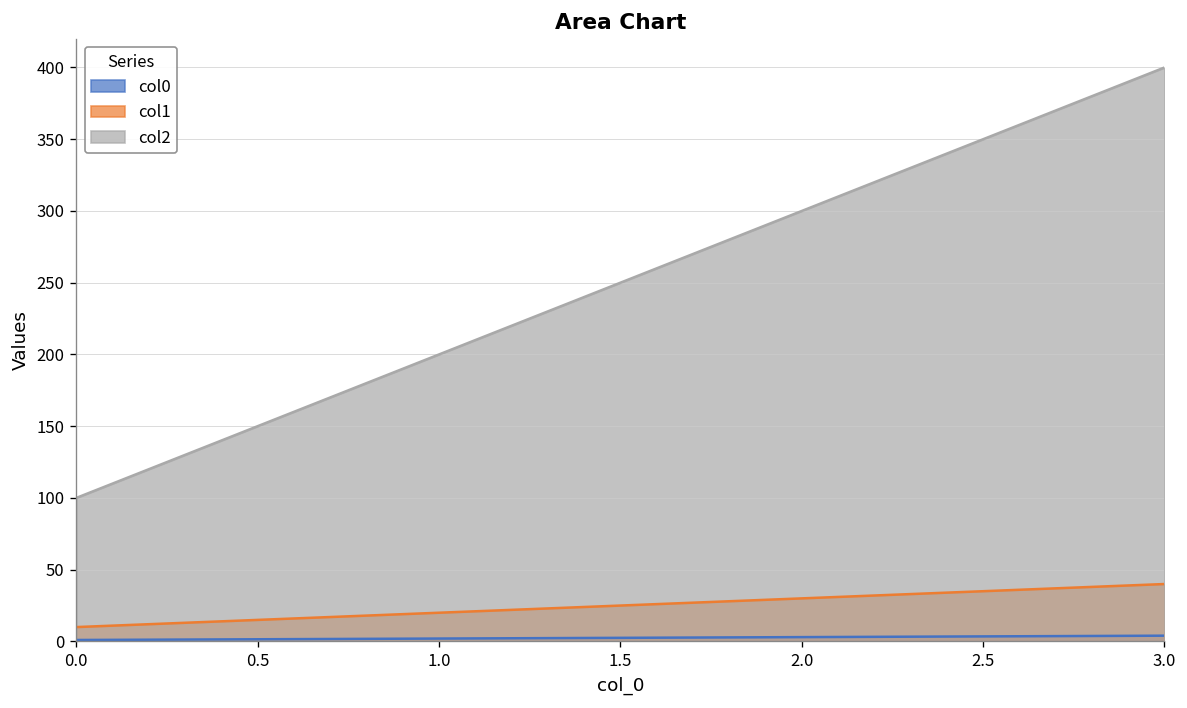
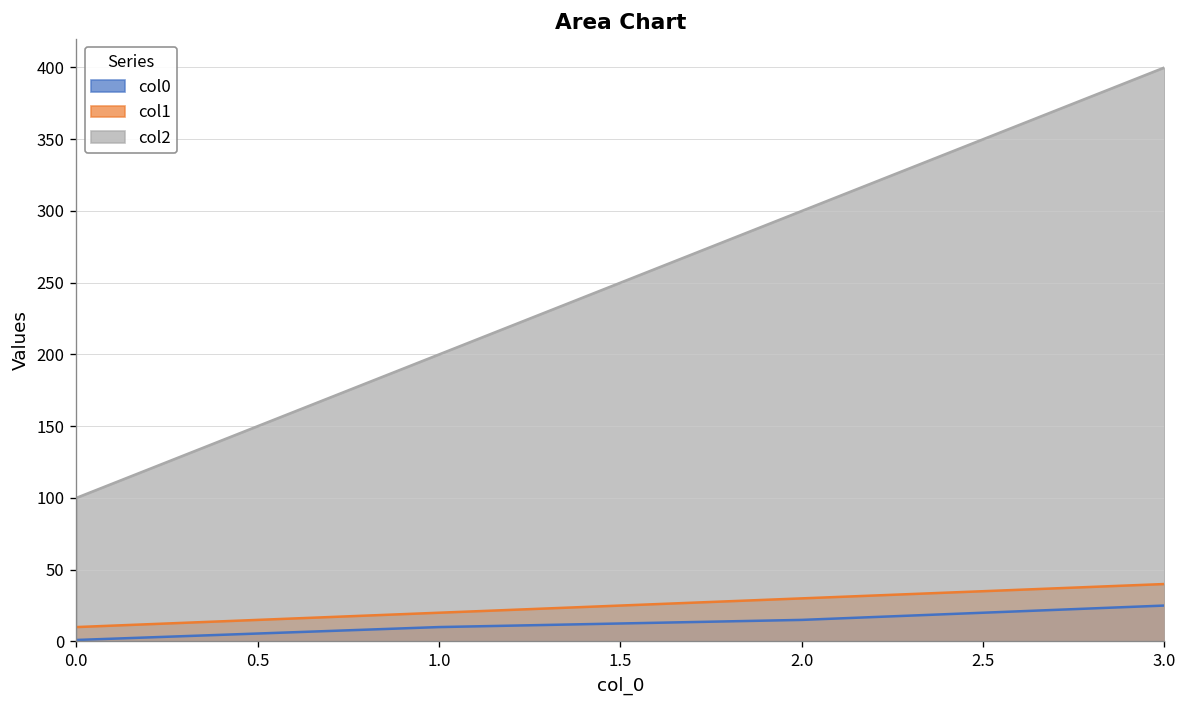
col0, 1.0: 2 -> 10
col0, 2.0: 3 -> 15
col0, 3.0: 4 -> 25
